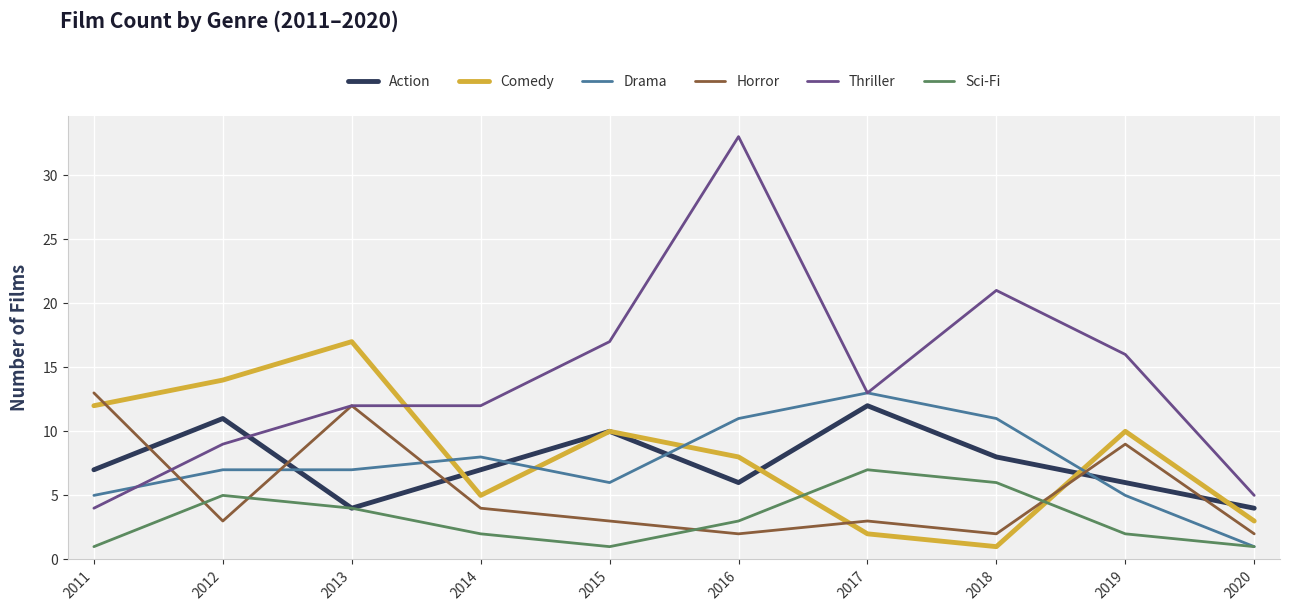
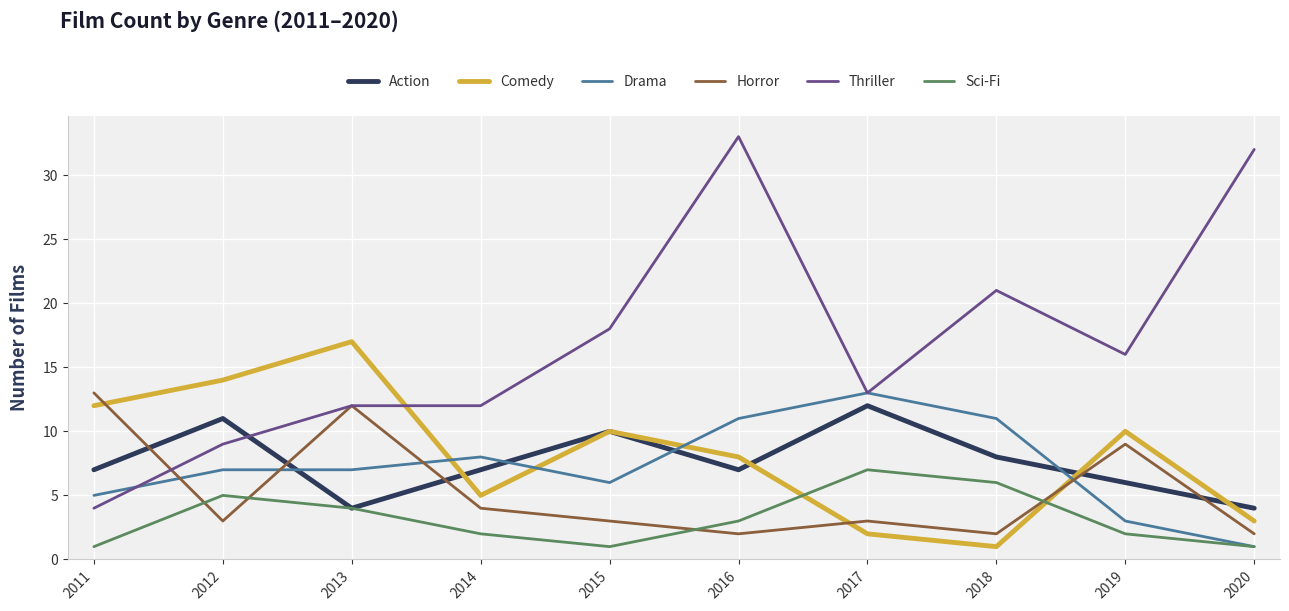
Thriller, 2015: 17 -> 18
Action, 2016: 6 -> 7
Drama, 2019: 5 -> 3
Thriller, 2020: 5 -> 32
